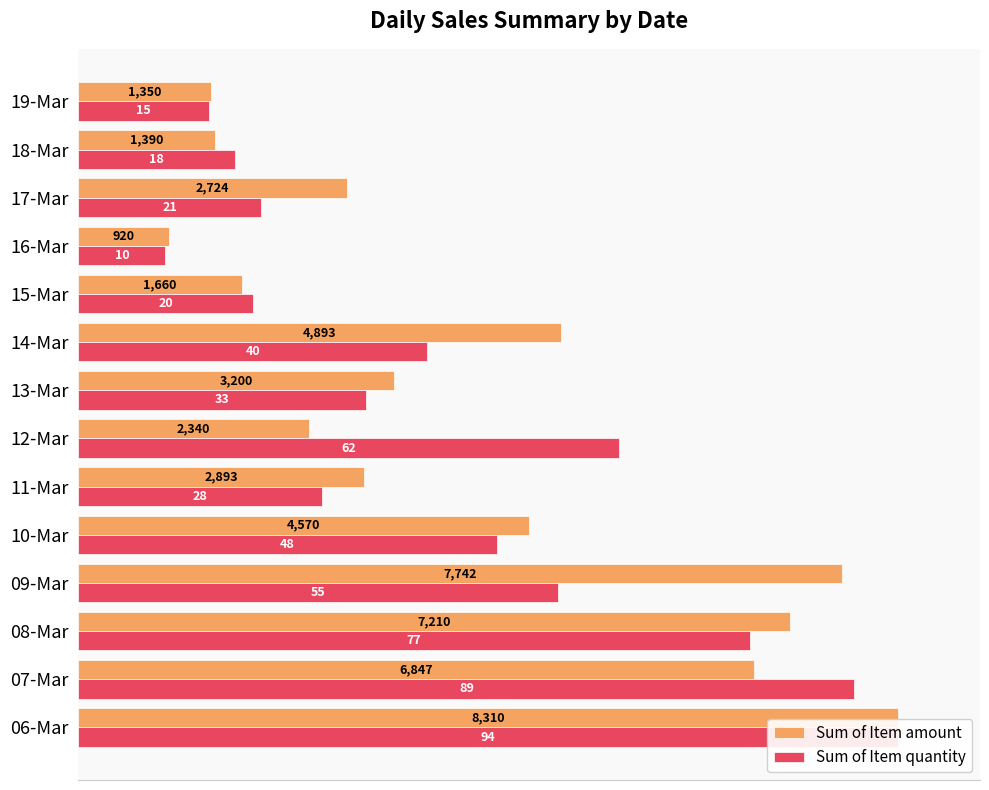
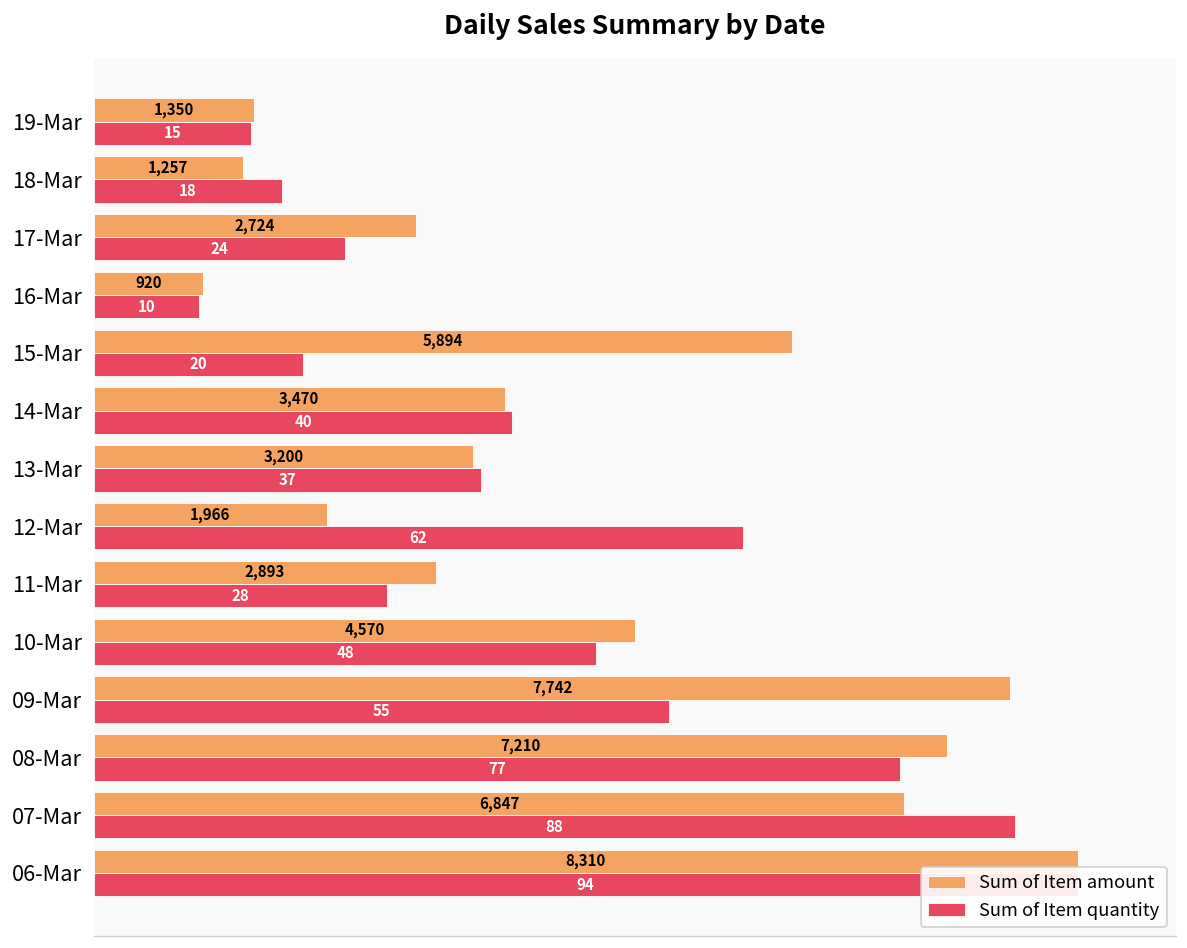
Sum of Item amount, 18-Mar: 1,390 -> 1,257
Sum of Item quantity, 17-Mar: 21 -> 24
Sum of Item amount, 15-Mar: 1,660 -> 5,894
Sum of Item amount, 14-Mar: 4,893 -> 3,470
Sum of Item quantity, 13-Mar: 33 -> 37
Sum of Item amount, 12-Mar: 2,340 -> 1,966
Sum of Item quantity, 07-Mar: 89 -> 88
